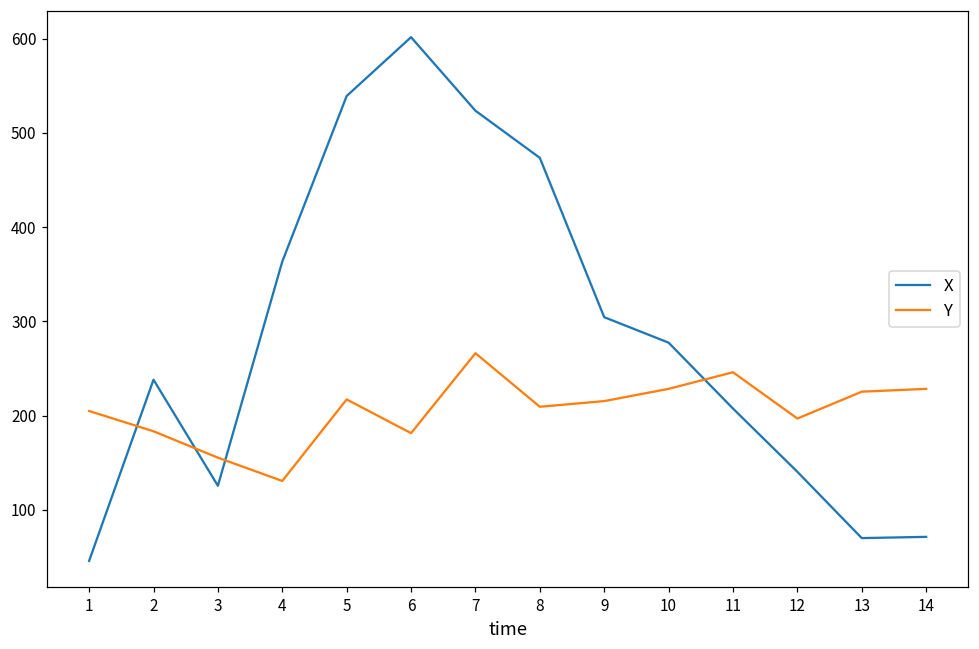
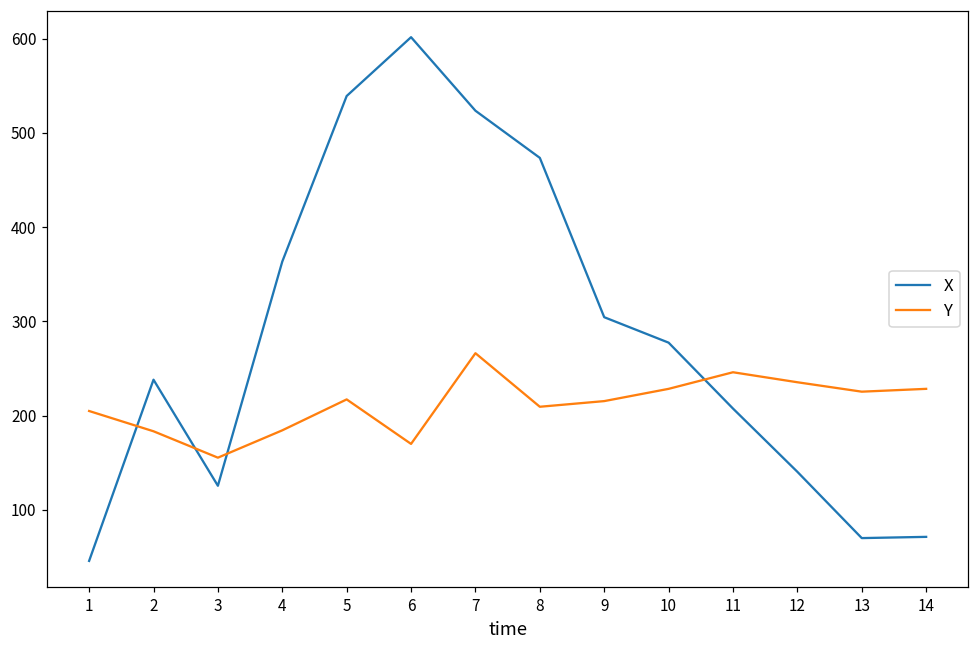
Y, 4: 130 -> 180
Y, 6: 180 -> 170
Y, 12: 200 -> 240
